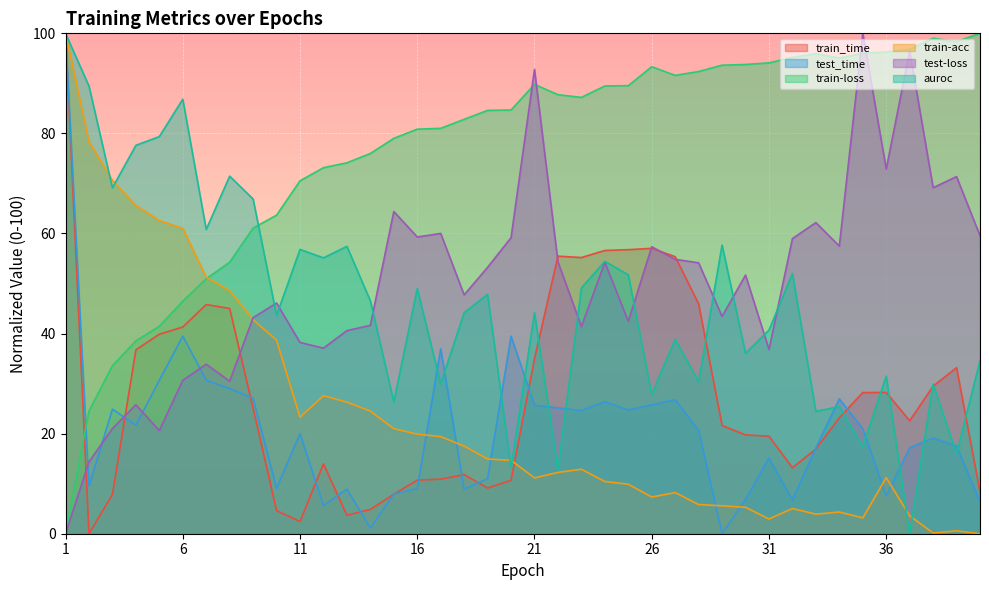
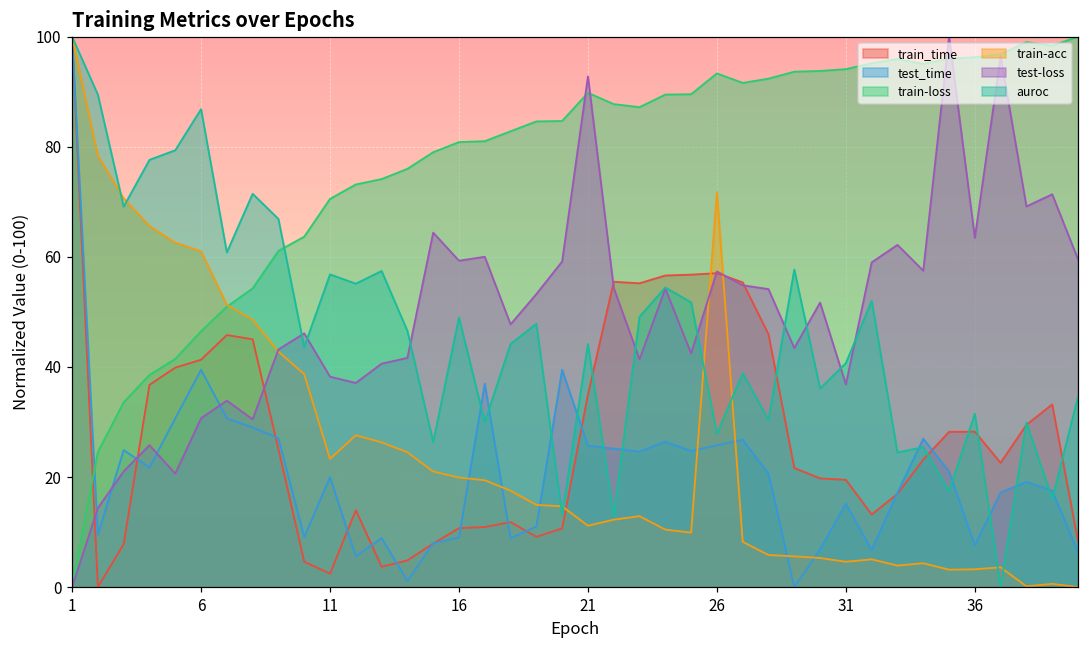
train-acc, 26: 7 -> 72
train-acc, 31: 3 -> 5
train-acc, 36: 11 -> 3
test-loss, 36: 73 -> 63
